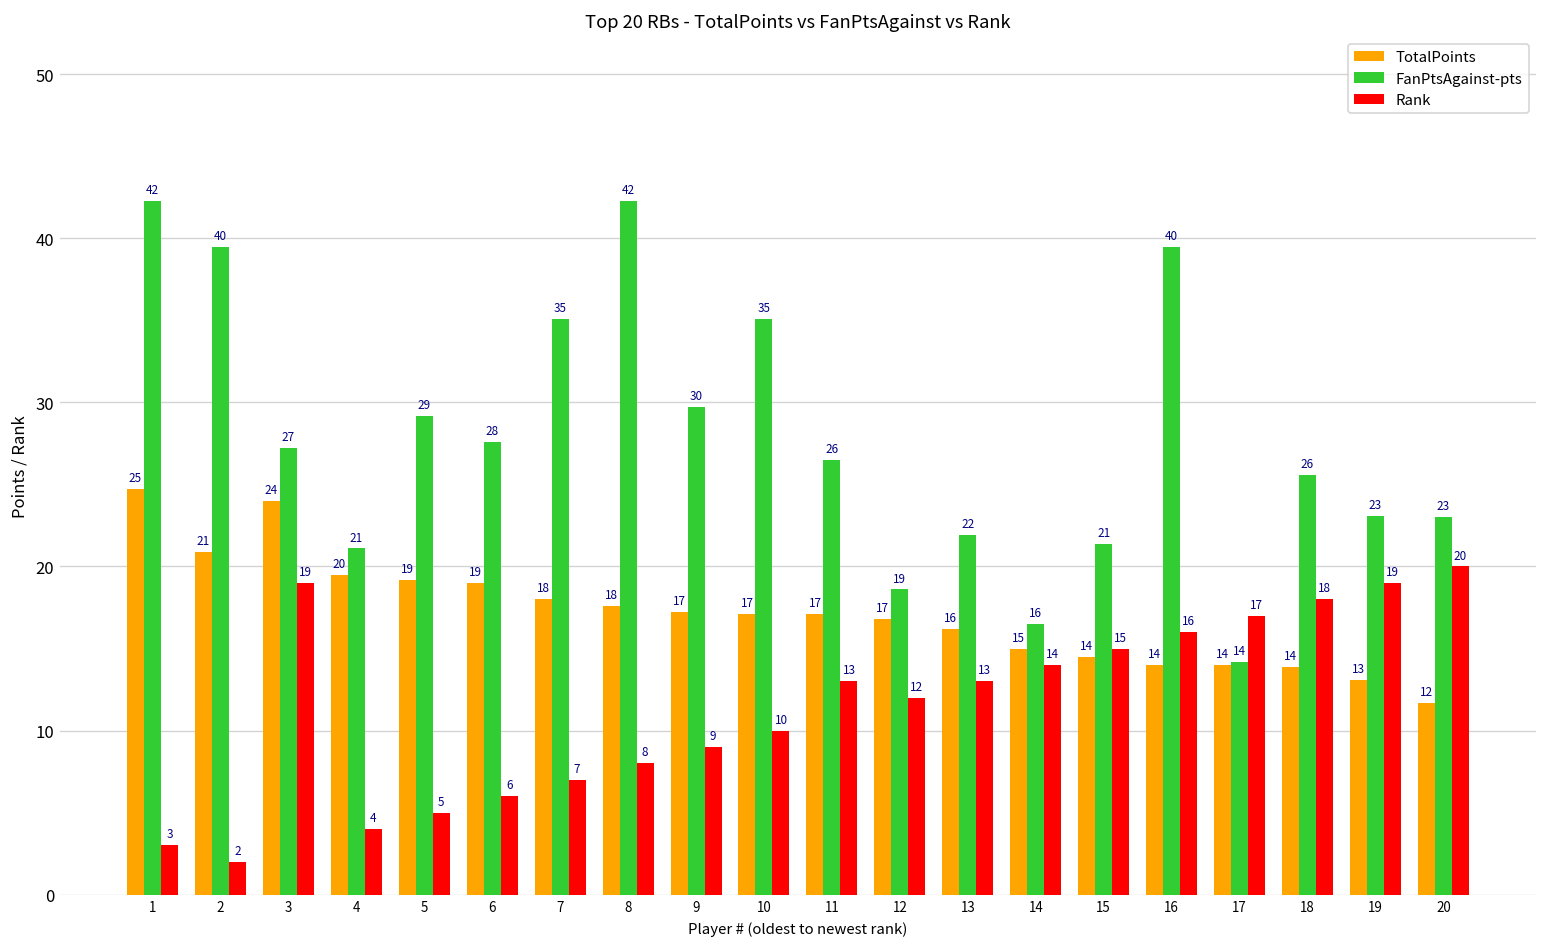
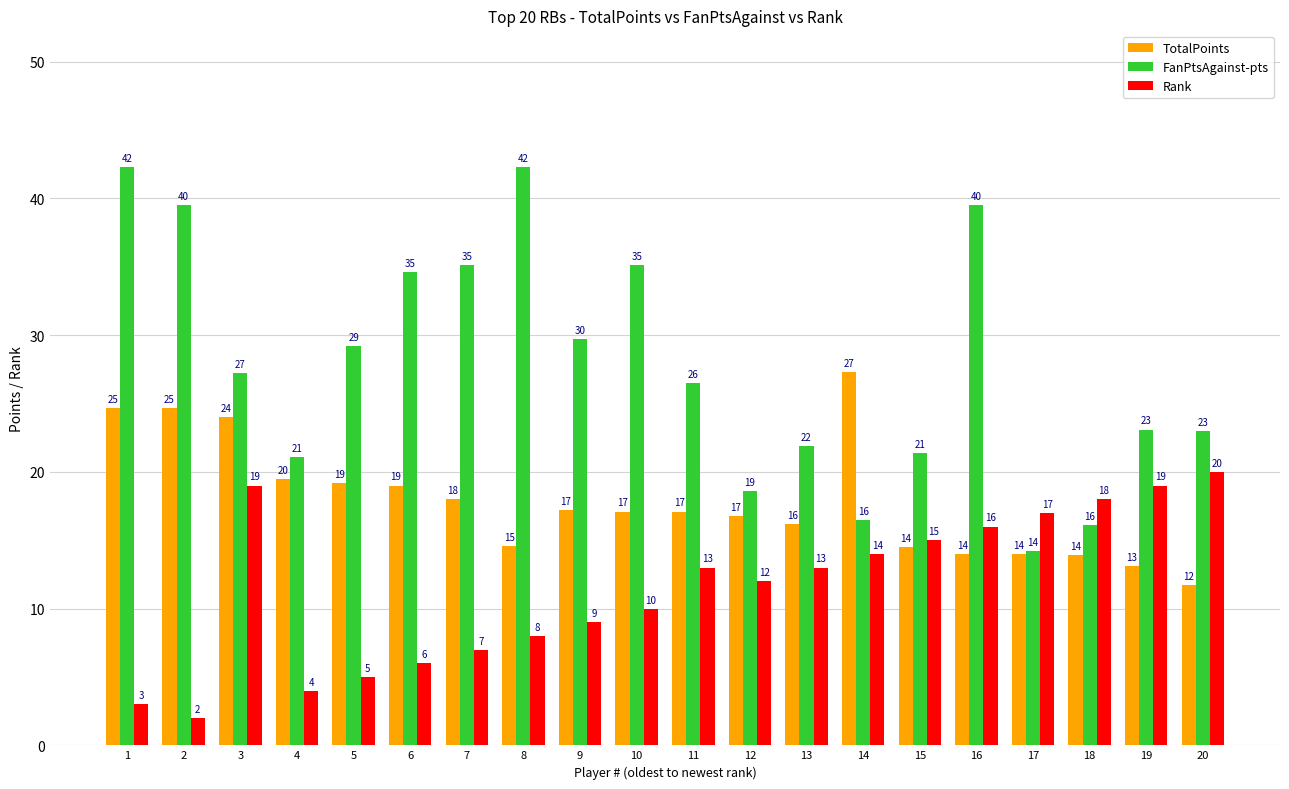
TotalPoints, 2: 21 -> 25
FanPtsAgainst-pts, 6: 28 -> 35
TotalPoints, 8: 18 -> 15
TotalPoints, 14: 15 -> 27
FanPtsAgainst-pts, 18: 26 -> 16
